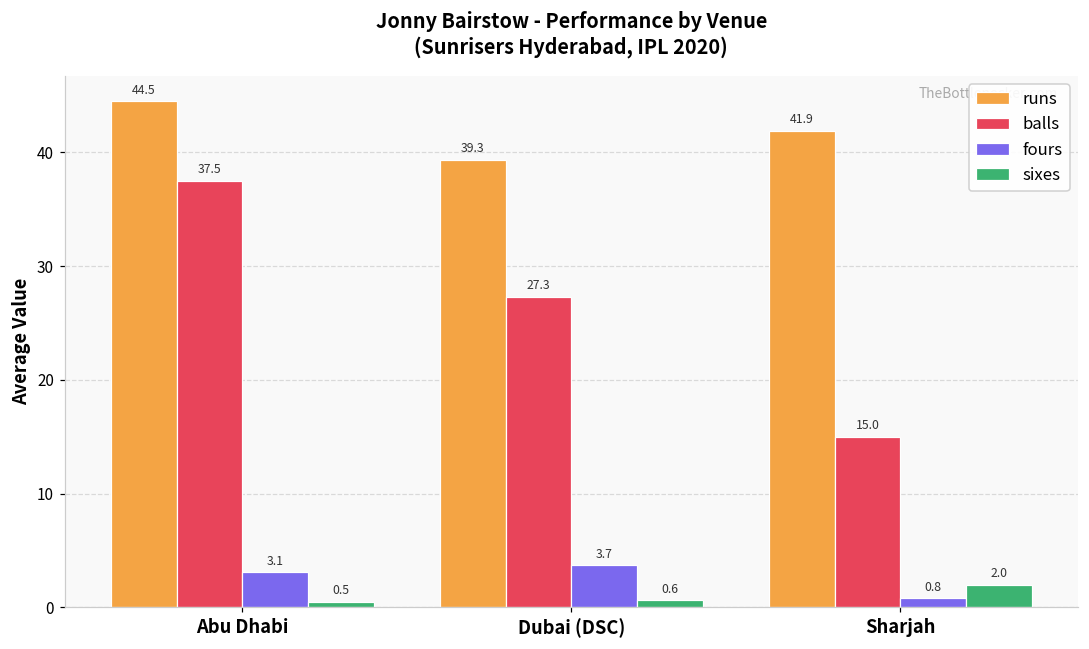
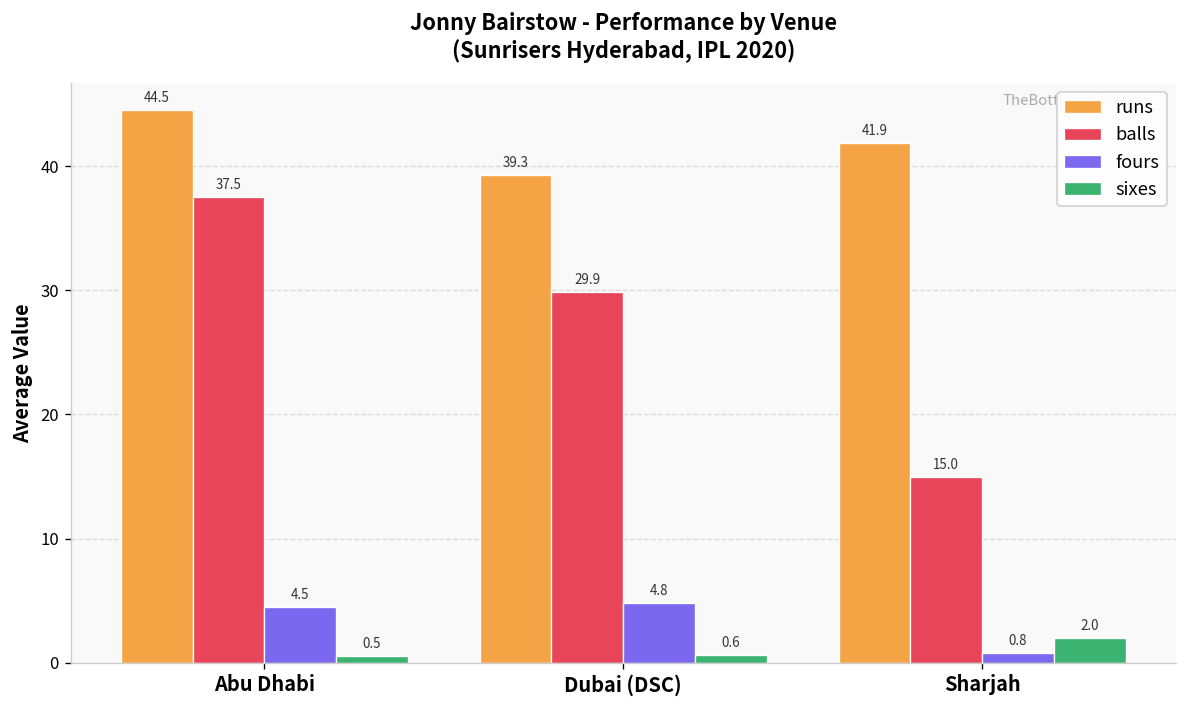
fours, Abu Dhabi: 3.1 -> 4.5
balls, Dubai (DSC): 27.3 -> 29.9
fours, Dubai (DSC): 3.7 -> 4.8
